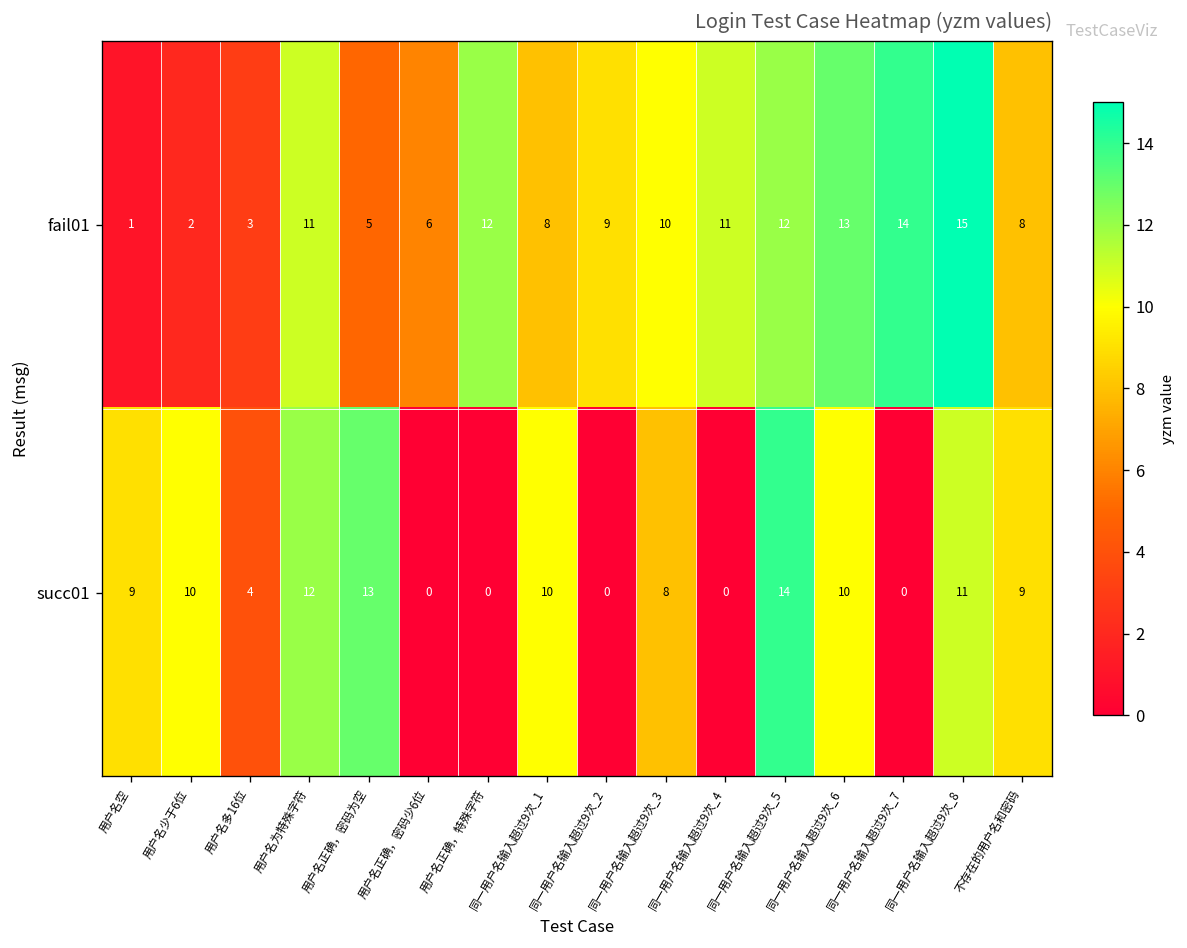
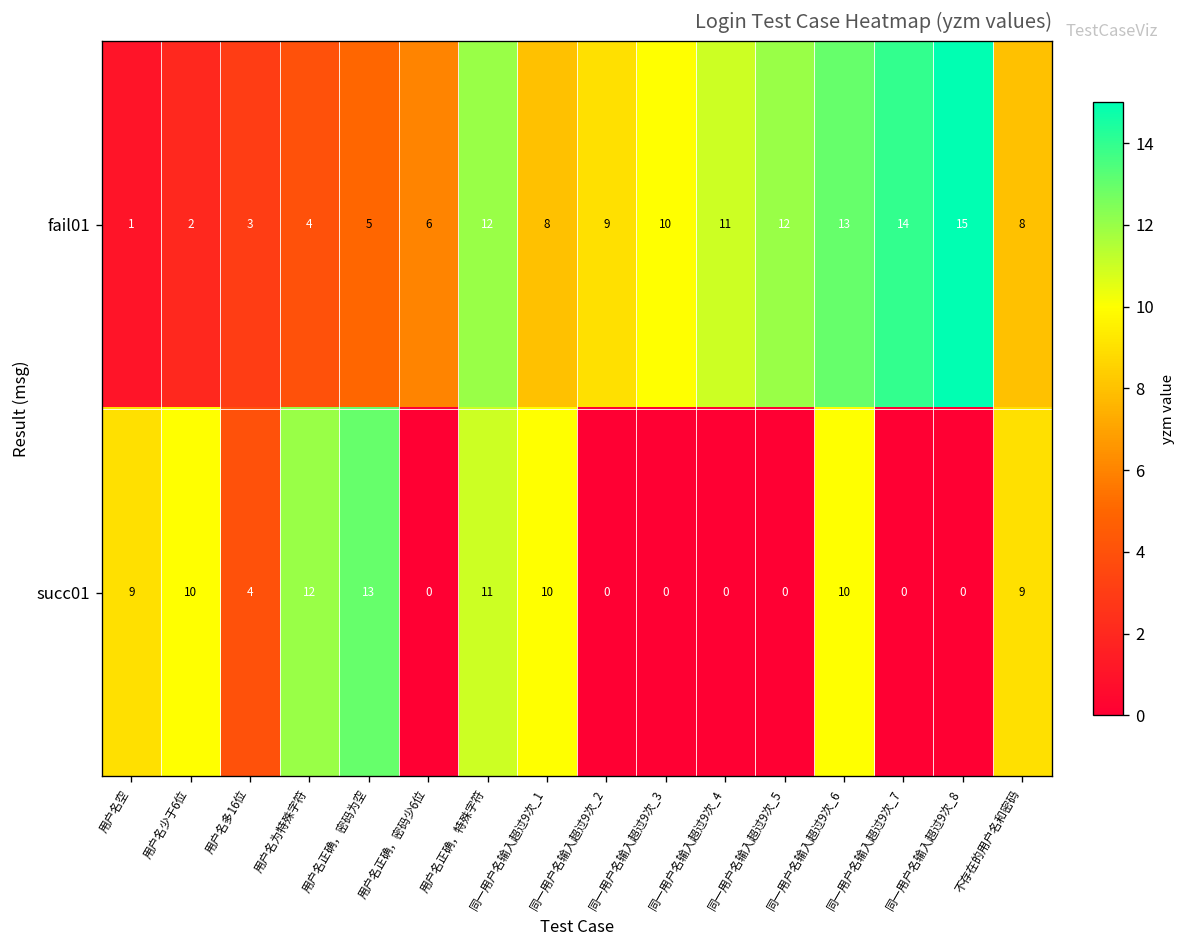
fail01, 用户名为特殊字符: 11 -> 4
succ01, 用户名正确，特殊字符: 0 -> 11
succ01, 同一用户名输入超过9次_3: 8 -> 0
succ01, 同一用户名输入超过9次_5: 14 -> 0
succ01, 同一用户名输入超过9次_8: 11 -> 0
